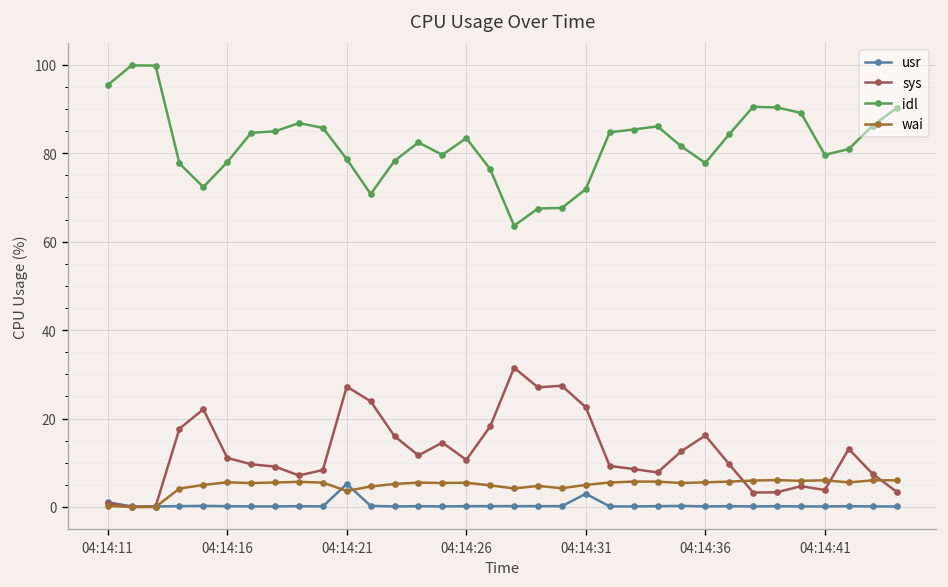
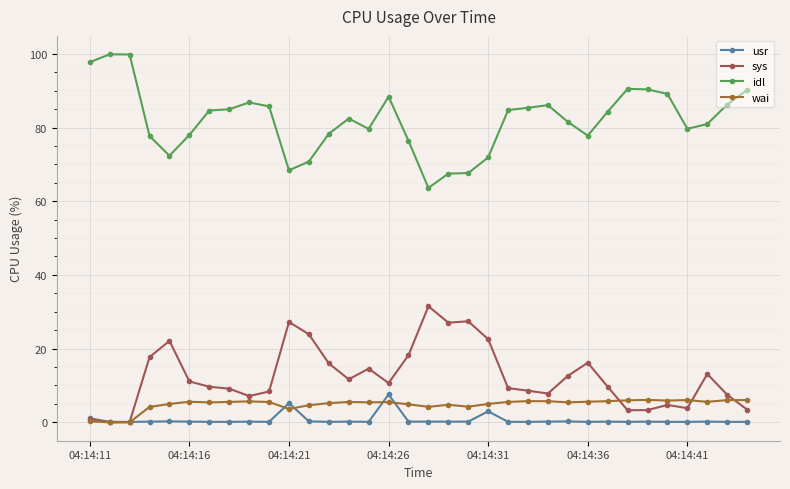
idl, 04:14:11: 95 -> 98
idl, 04:14:21: 79 -> 68
usr, 04:14:26: 0 -> 8
idl, 04:14:26: 83 -> 88
